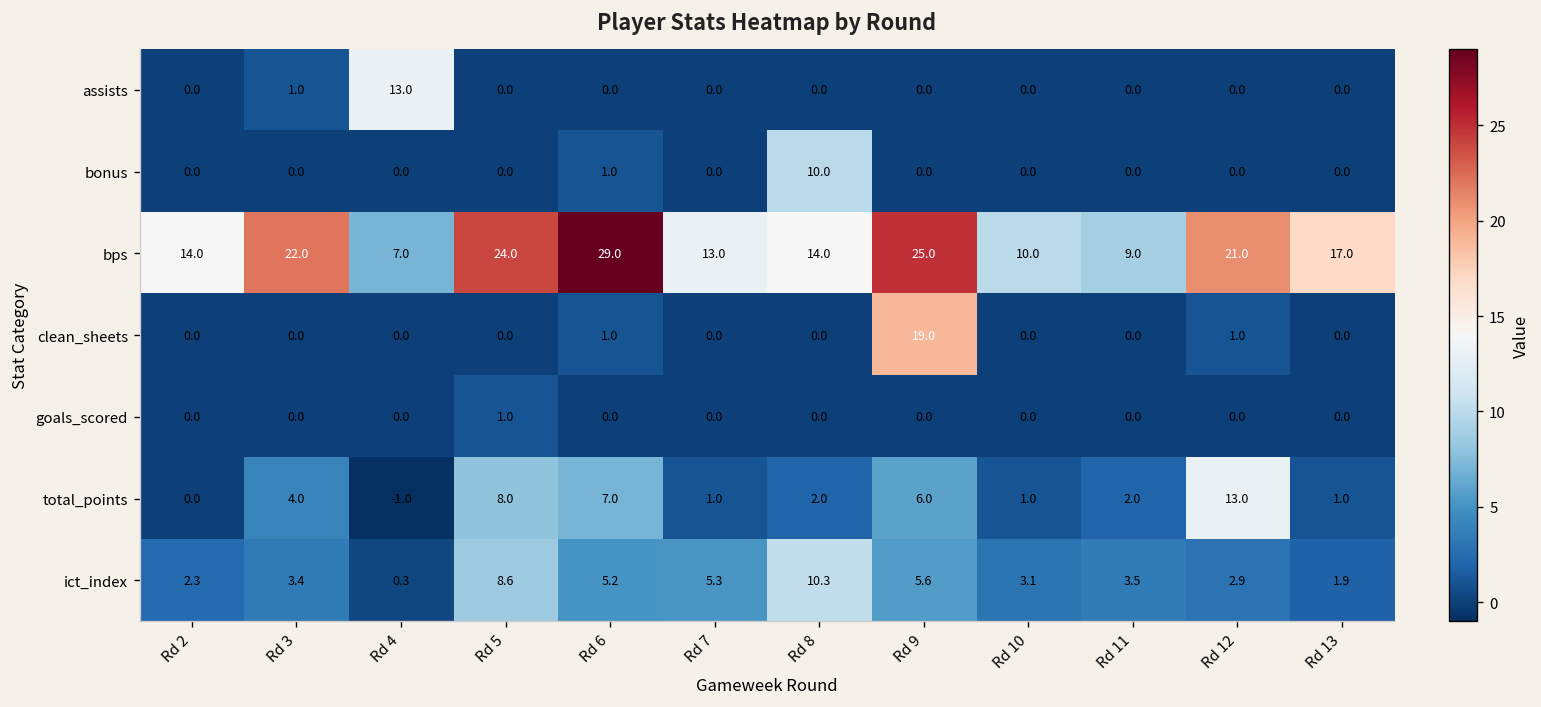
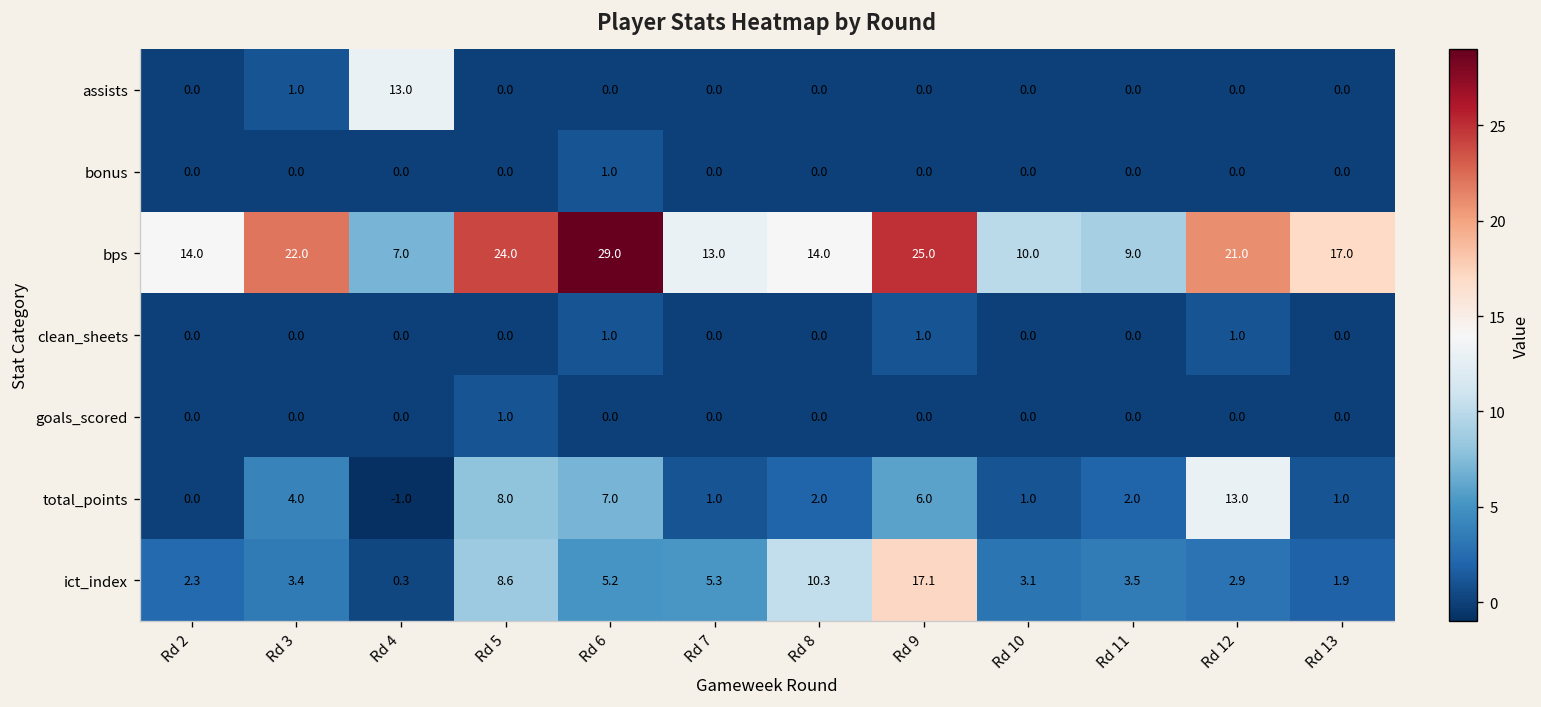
bonus, Rd 8: 10.0 -> 0.0
clean_sheets, Rd 9: 19.0 -> 1.0
ict_index, Rd 9: 5.6 -> 17.1
